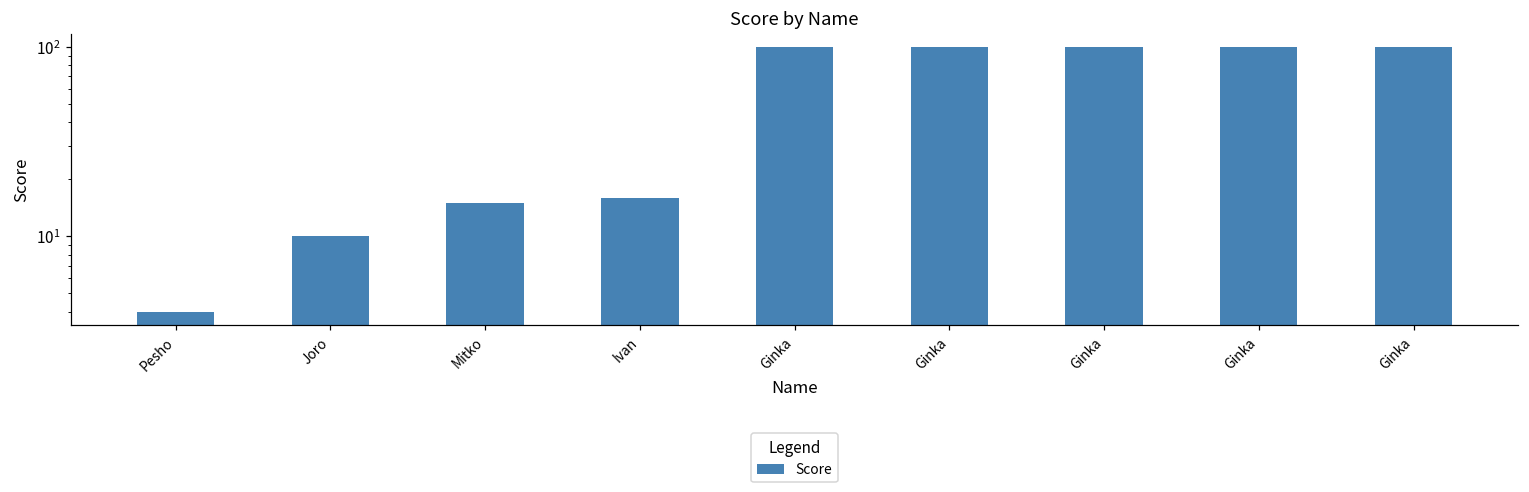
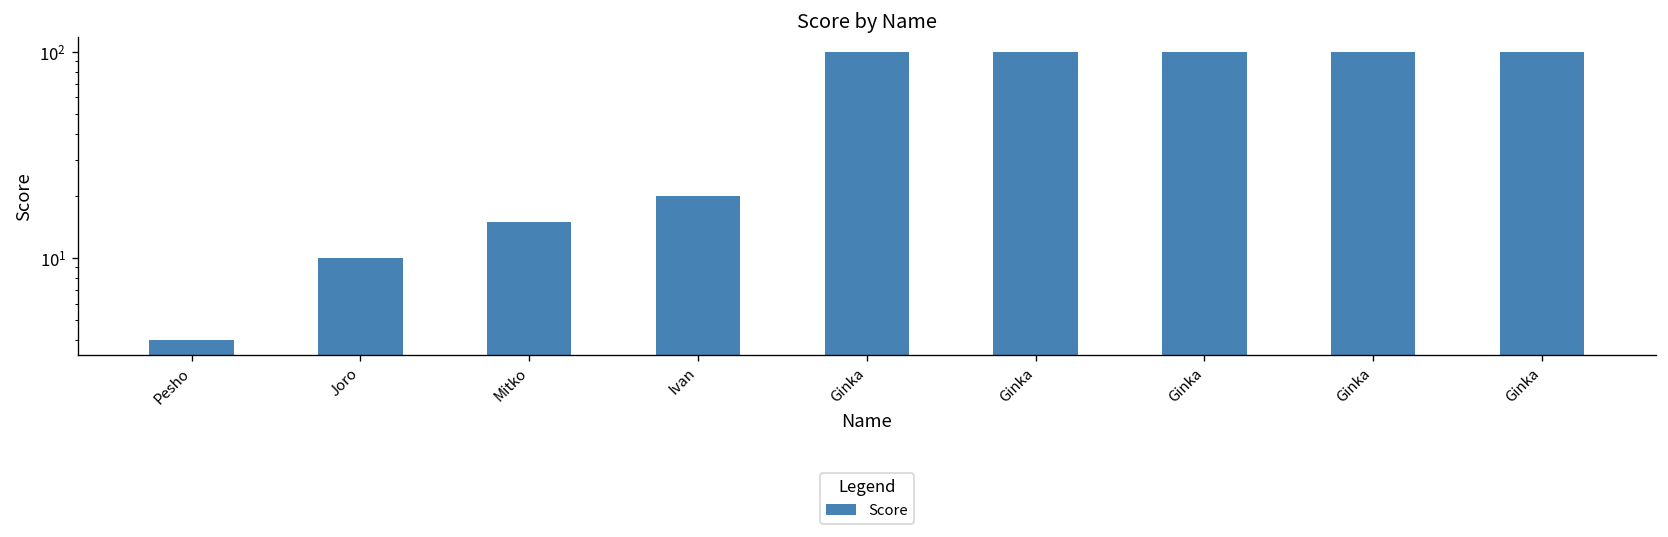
Ivan: 16 -> 20
